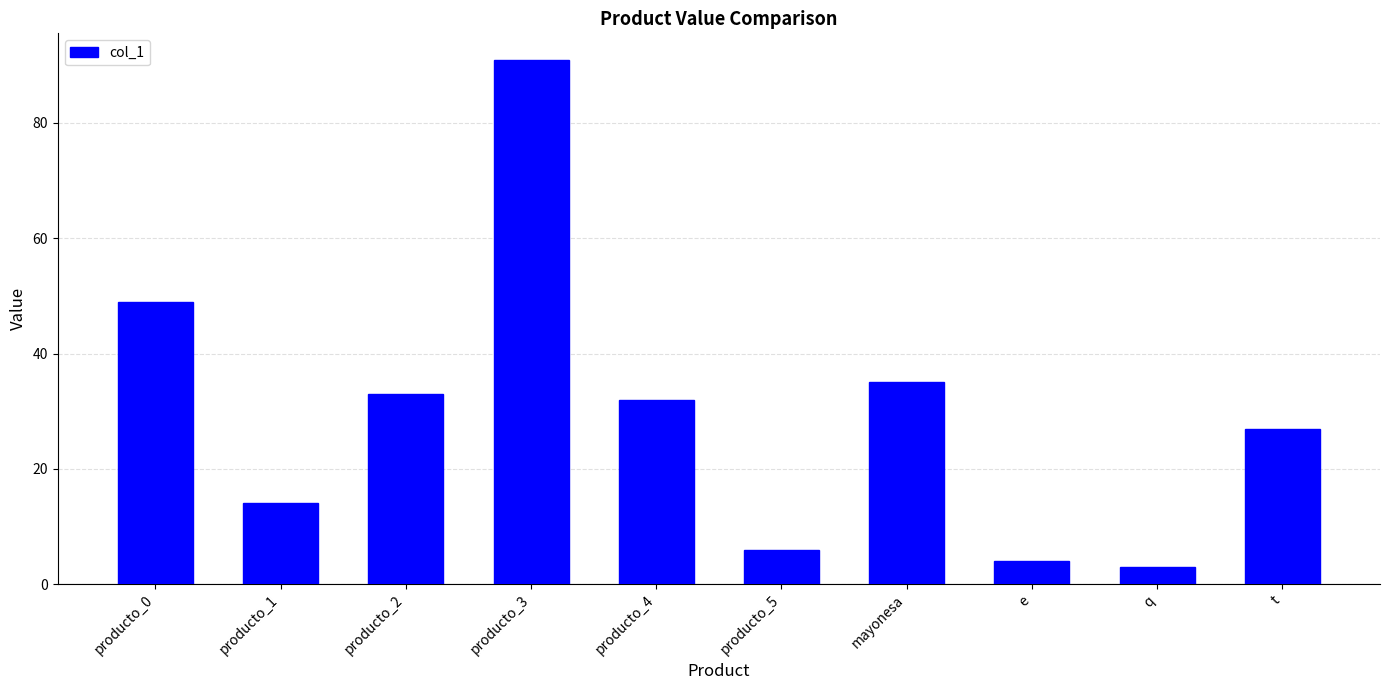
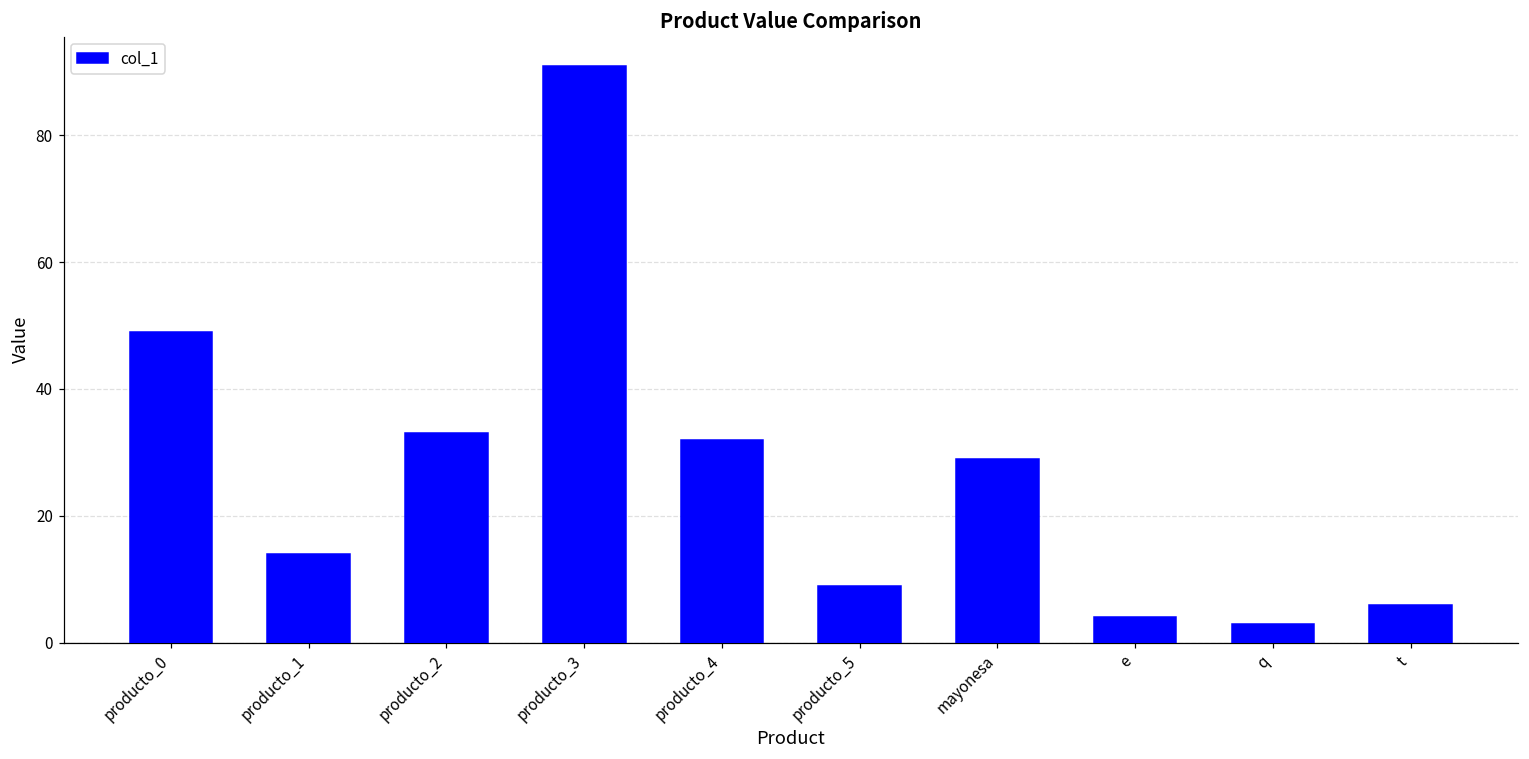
producto_5: 6 -> 9
mayonesa: 35 -> 29
t: 27 -> 6
